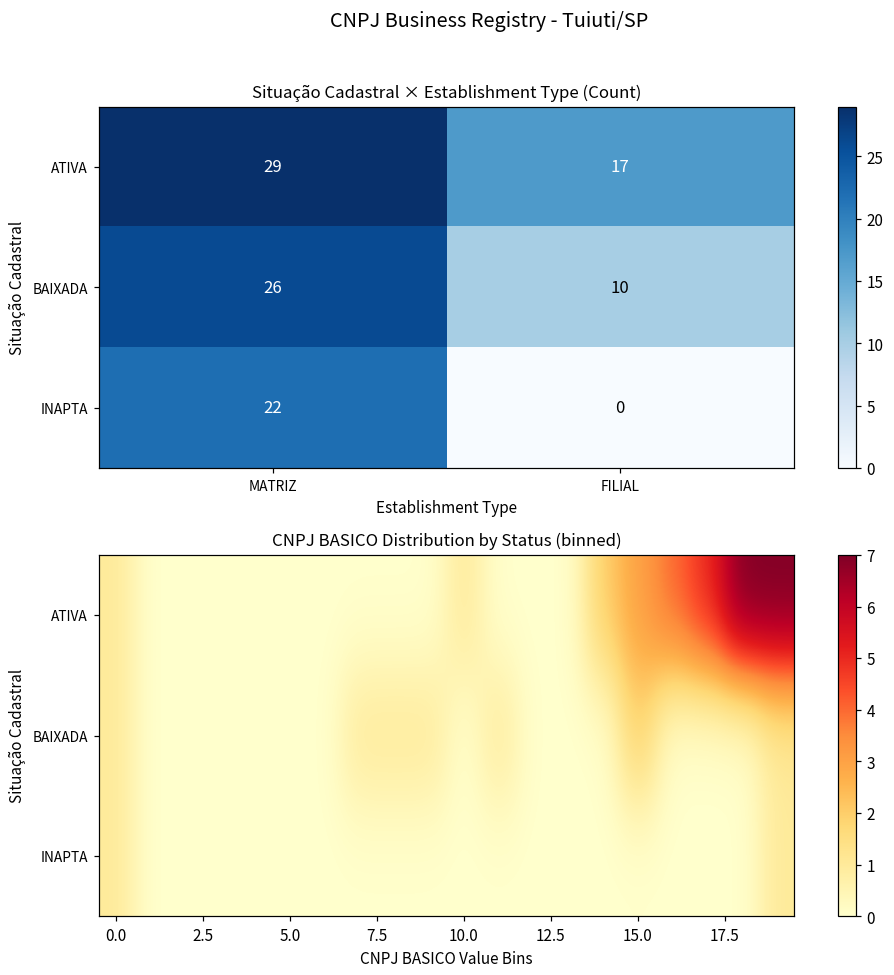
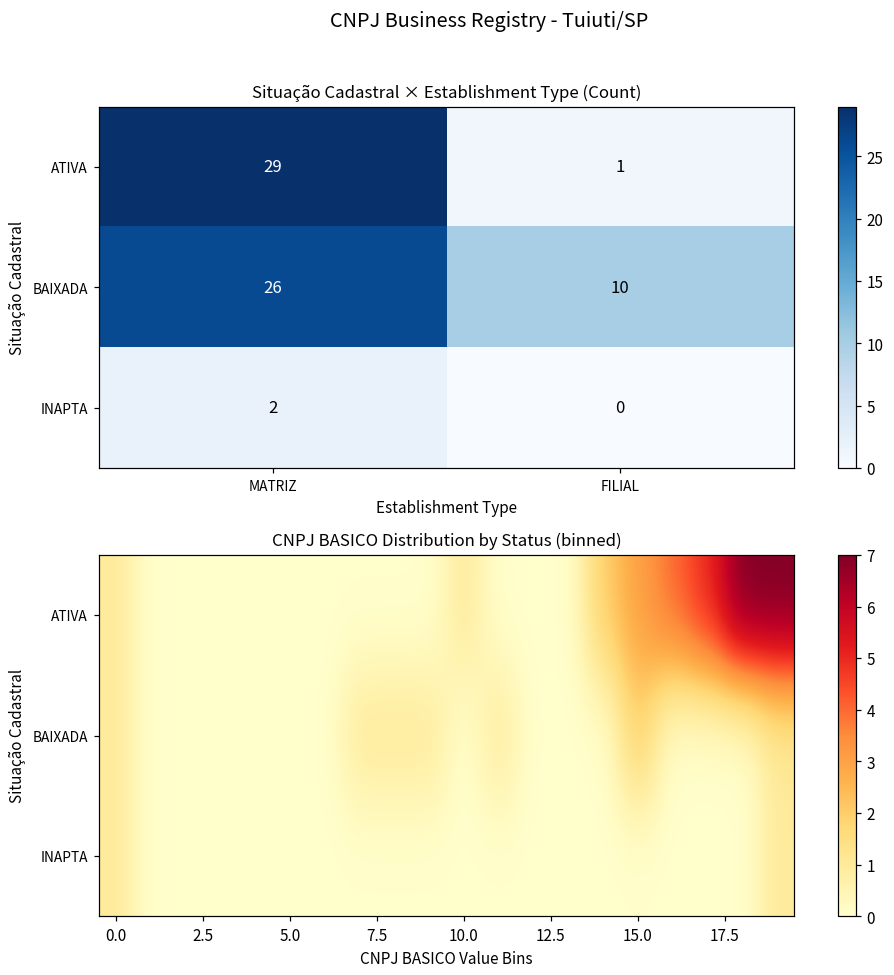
Situação Cadastral × Establishment Type (Count), ATIVA, FILIAL: 17 -> 1
Situação Cadastral × Establishment Type (Count), INAPTA, MATRIZ: 22 -> 2
